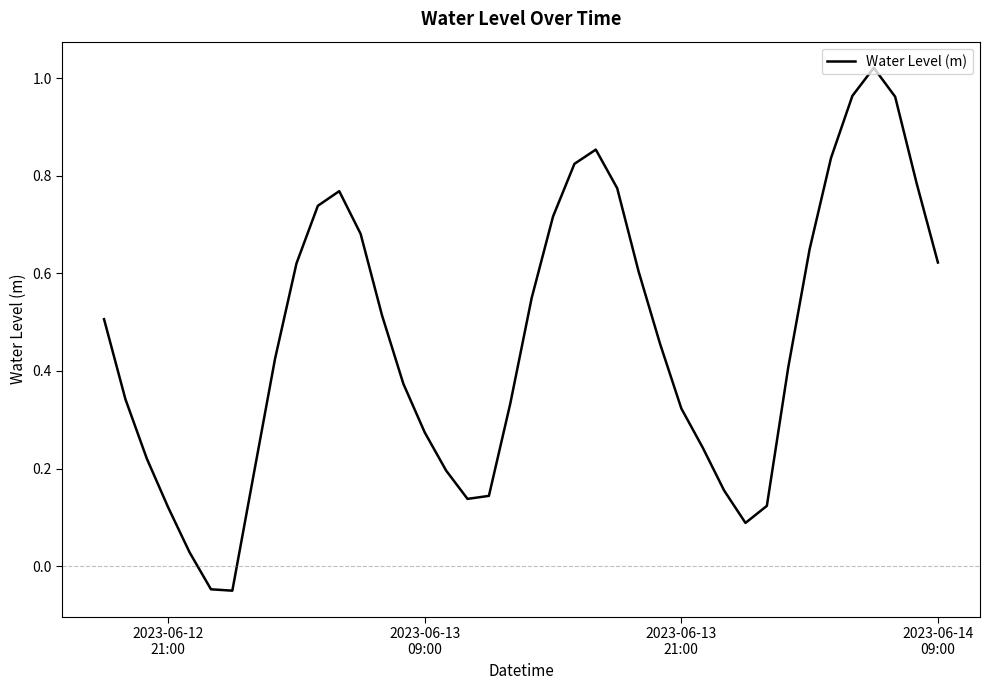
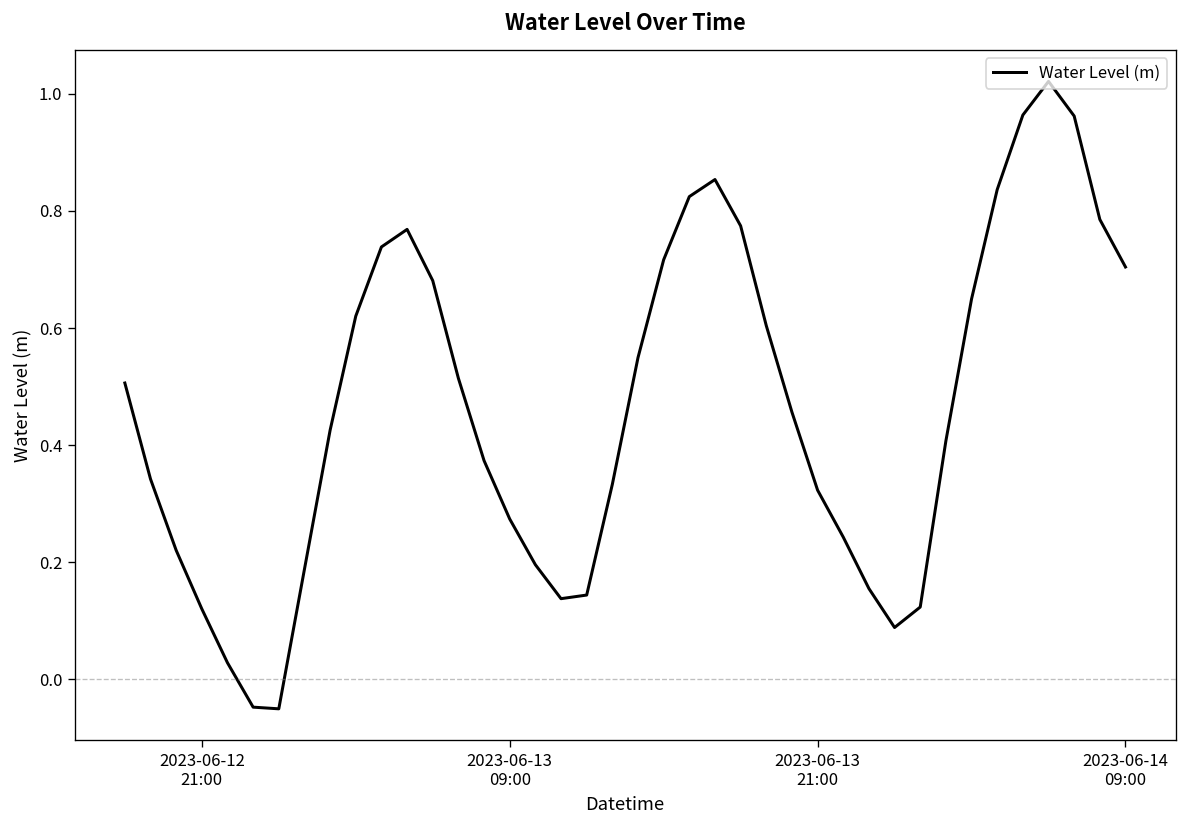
2023-06-14 09:00: 0.62 -> 0.70
